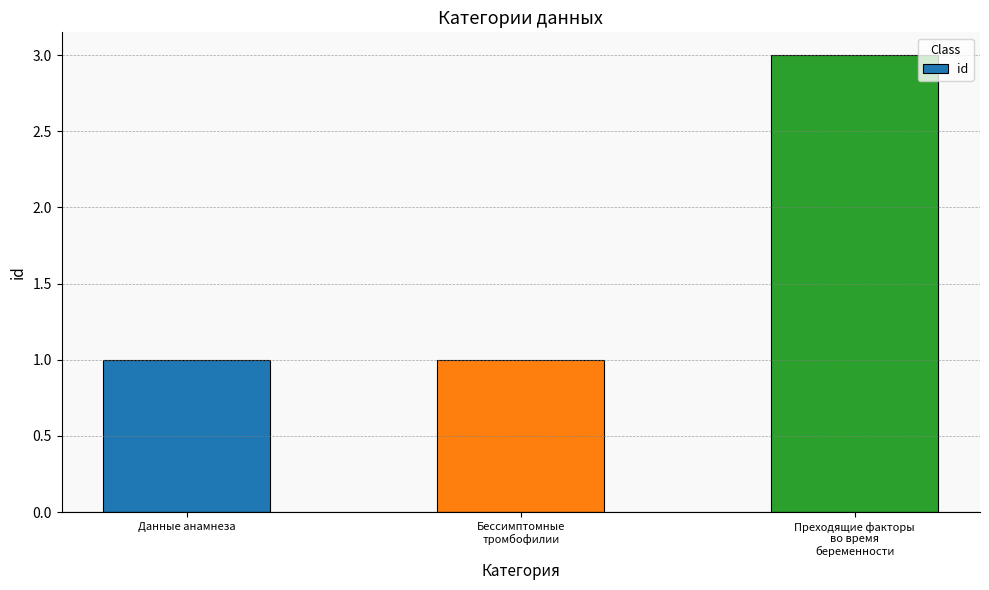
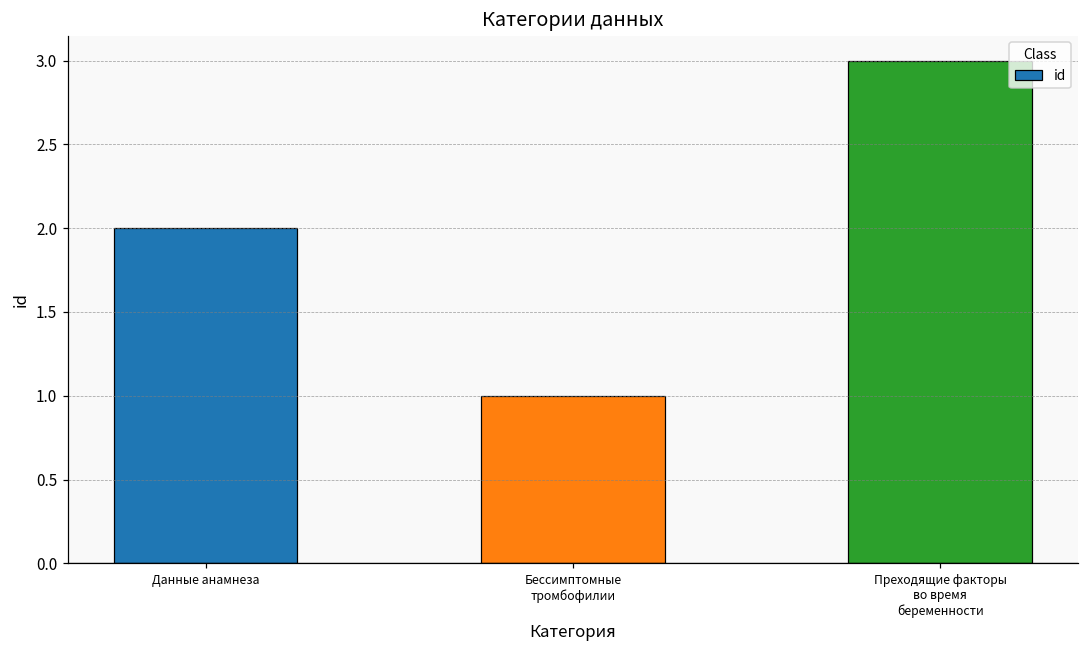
Данные анамнеза: 1 -> 2
